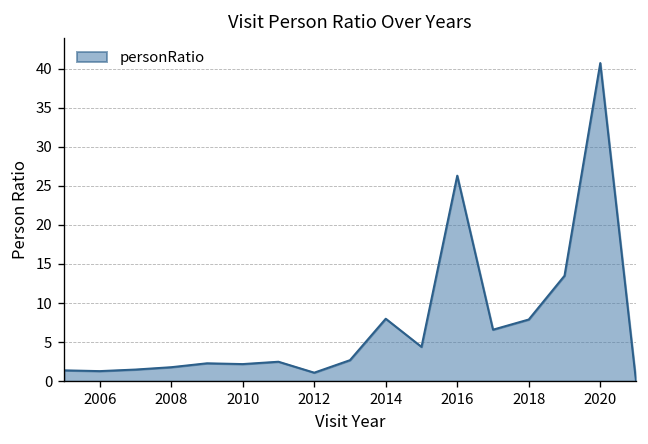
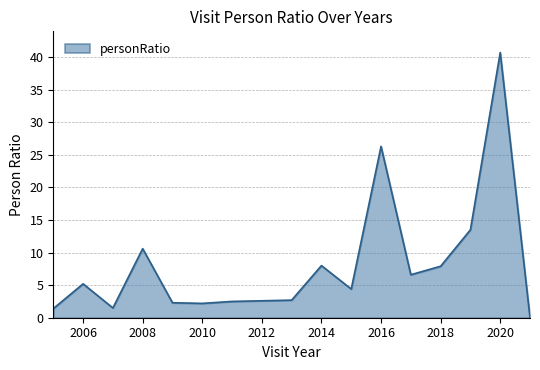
2006: 1 -> 5
2008: 2 -> 11
2012: 1 -> 3
